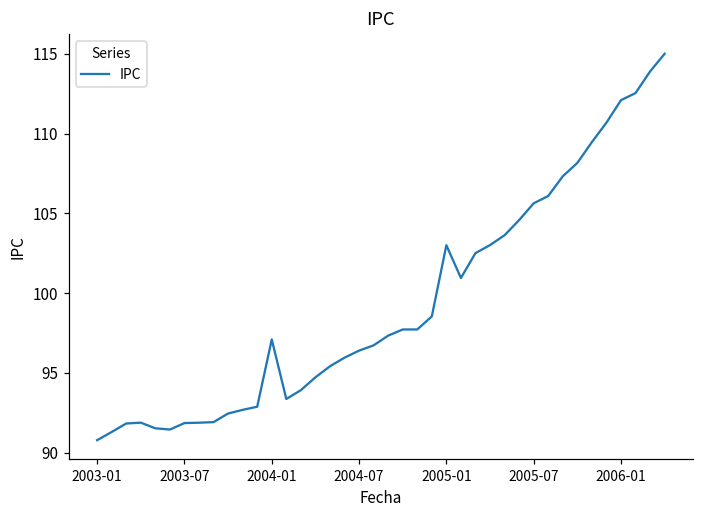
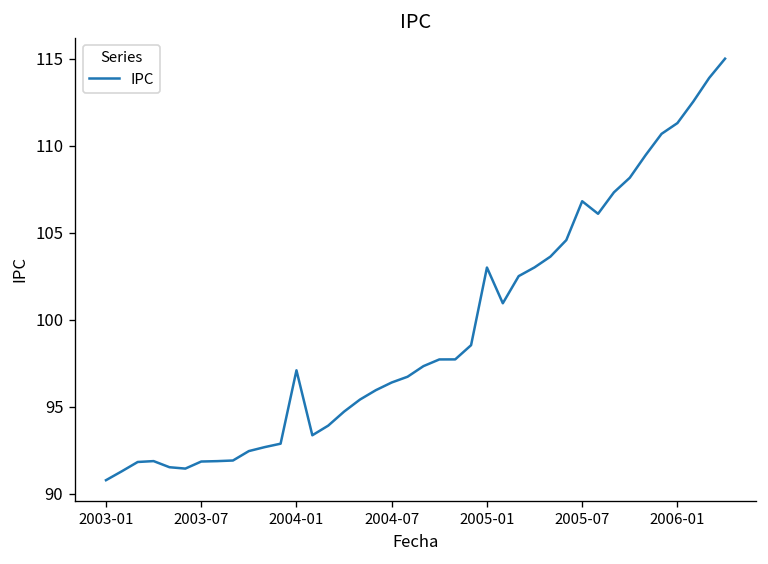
2005-07: 105.6 -> 106.8
2006-01: 112.1 -> 111.3
